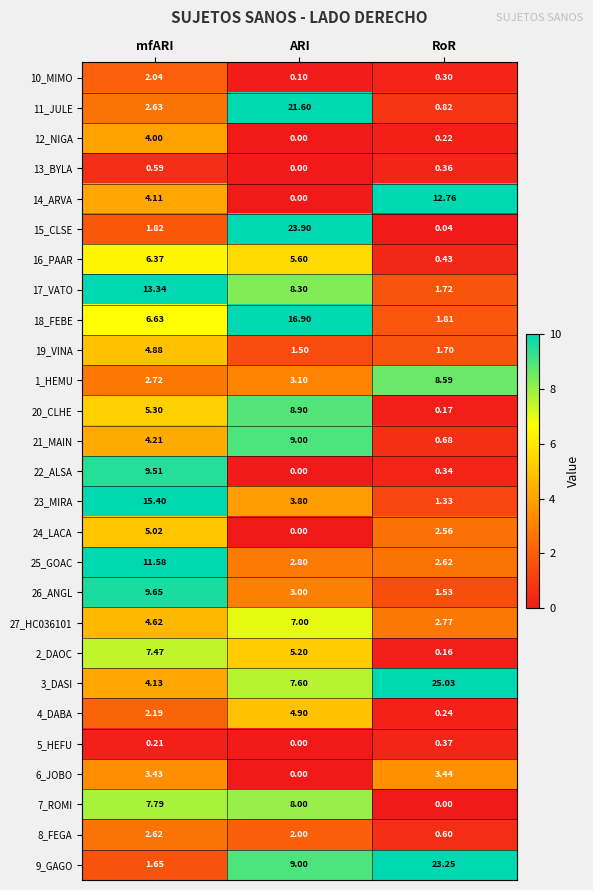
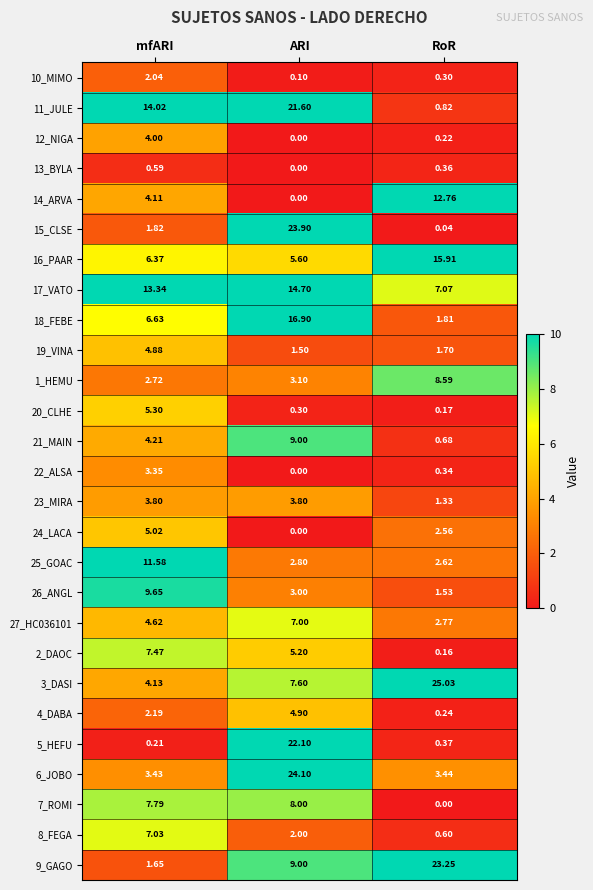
11_JULE, mfARI: 2.63 -> 14.02
16_PAAR, RoR: 0.43 -> 15.91
17_VATO, ARI: 8.30 -> 14.70
17_VATO, RoR: 1.72 -> 7.07
20_CLHE, ARI: 8.90 -> 0.30
22_ALSA, mfARI: 9.51 -> 3.35
23_MIRA, mfARI: 15.40 -> 3.80
5_HEFU, ARI: 0.00 -> 22.10
6_JOBO, ARI: 0.00 -> 24.10
8_FEGA, mfARI: 2.62 -> 7.03
